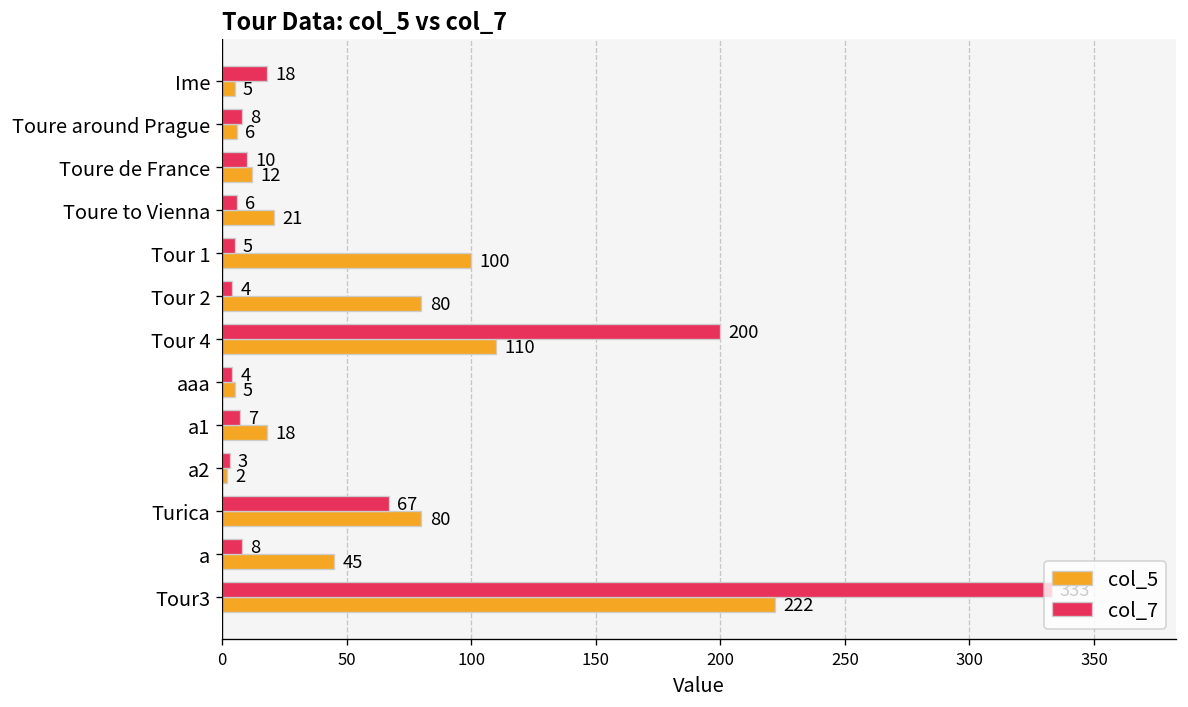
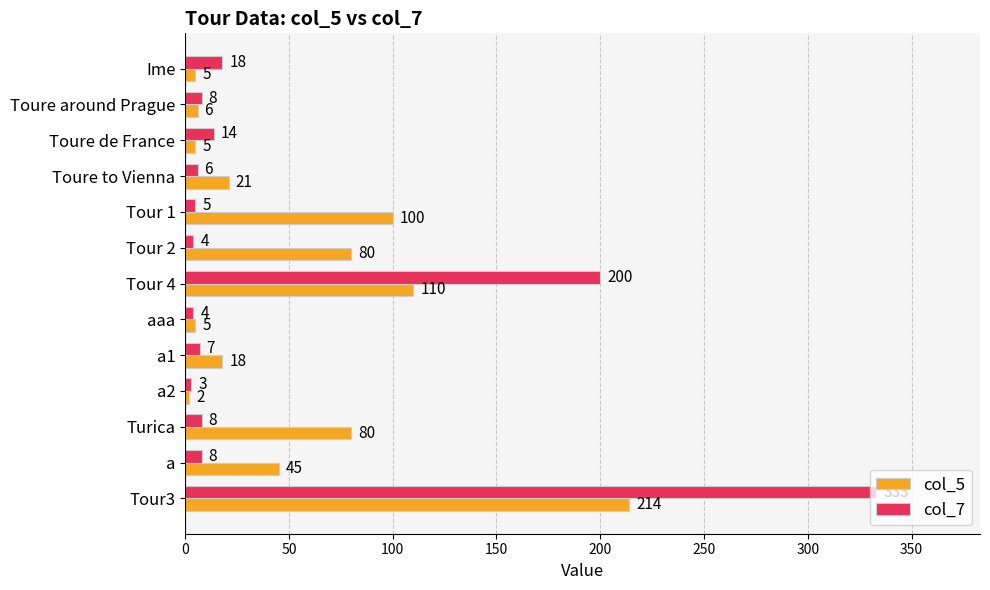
col_7, Toure de France: 10 -> 14
col_5, Toure de France: 12 -> 5
col_7, Turica: 67 -> 8
col_5, Tour3: 222 -> 214
